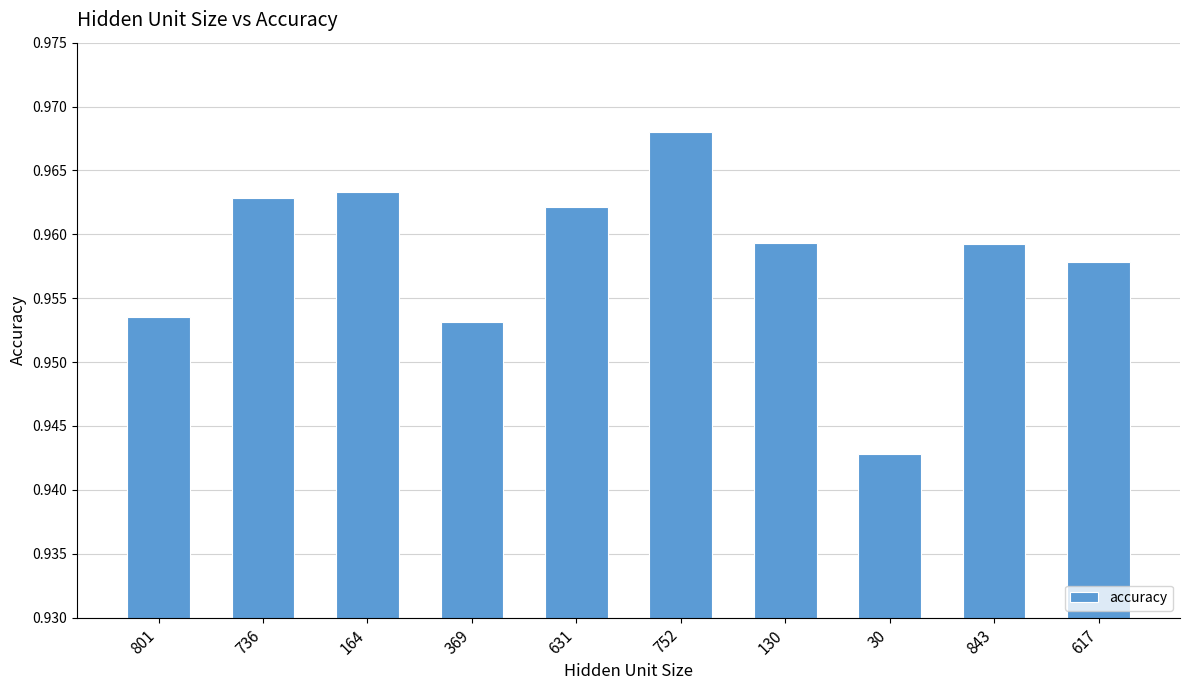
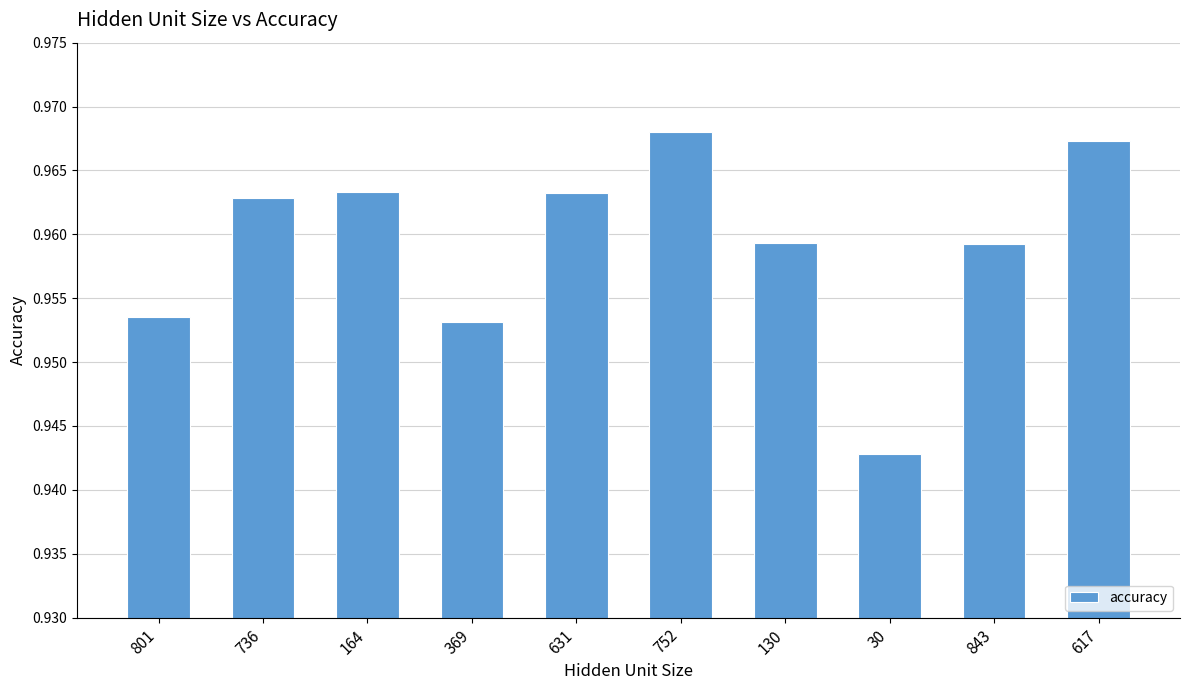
631: 0.9622 -> 0.9632
617: 0.9578 -> 0.9673
